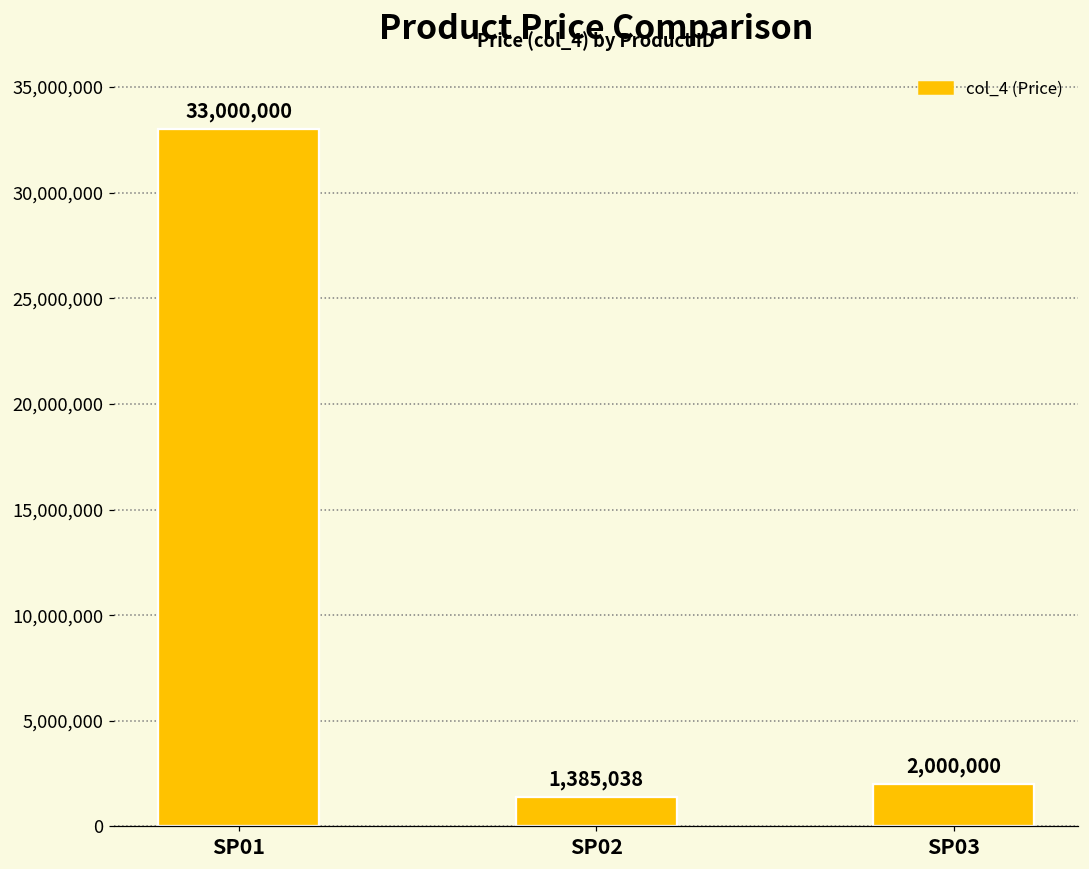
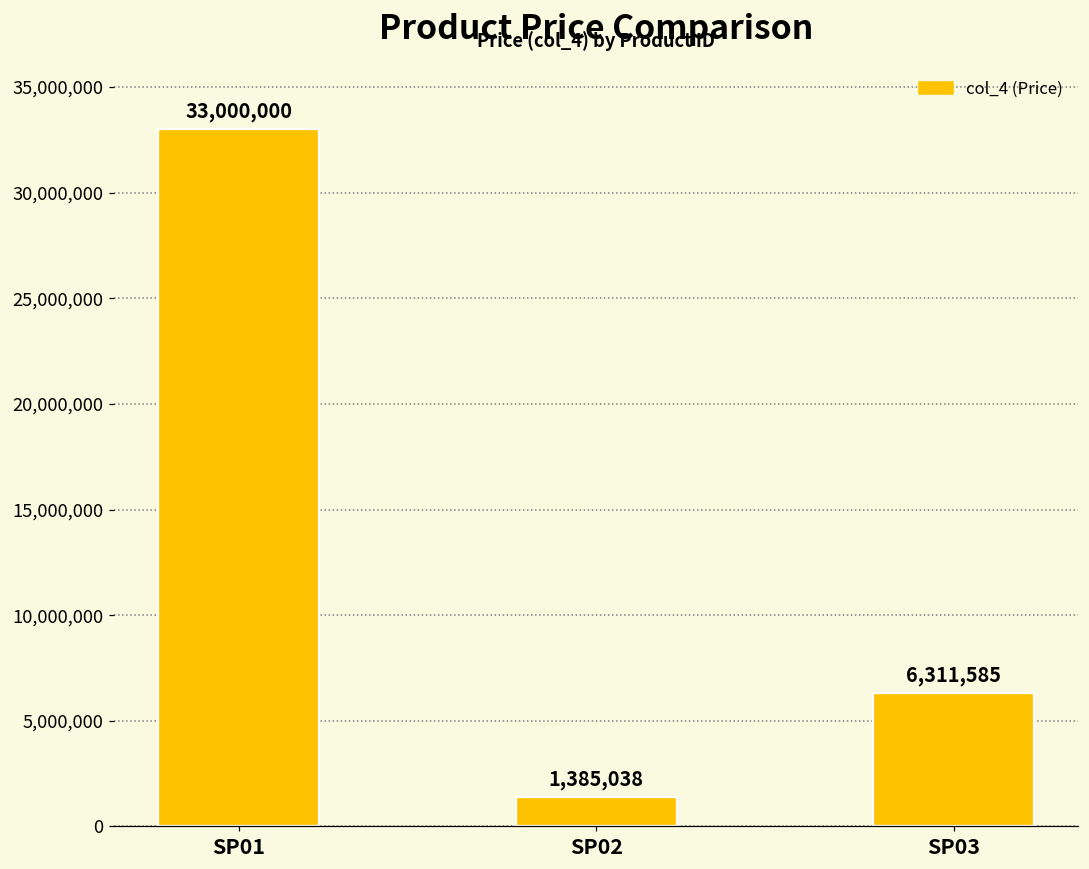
SP03: 2,000,000 -> 6,311,585
